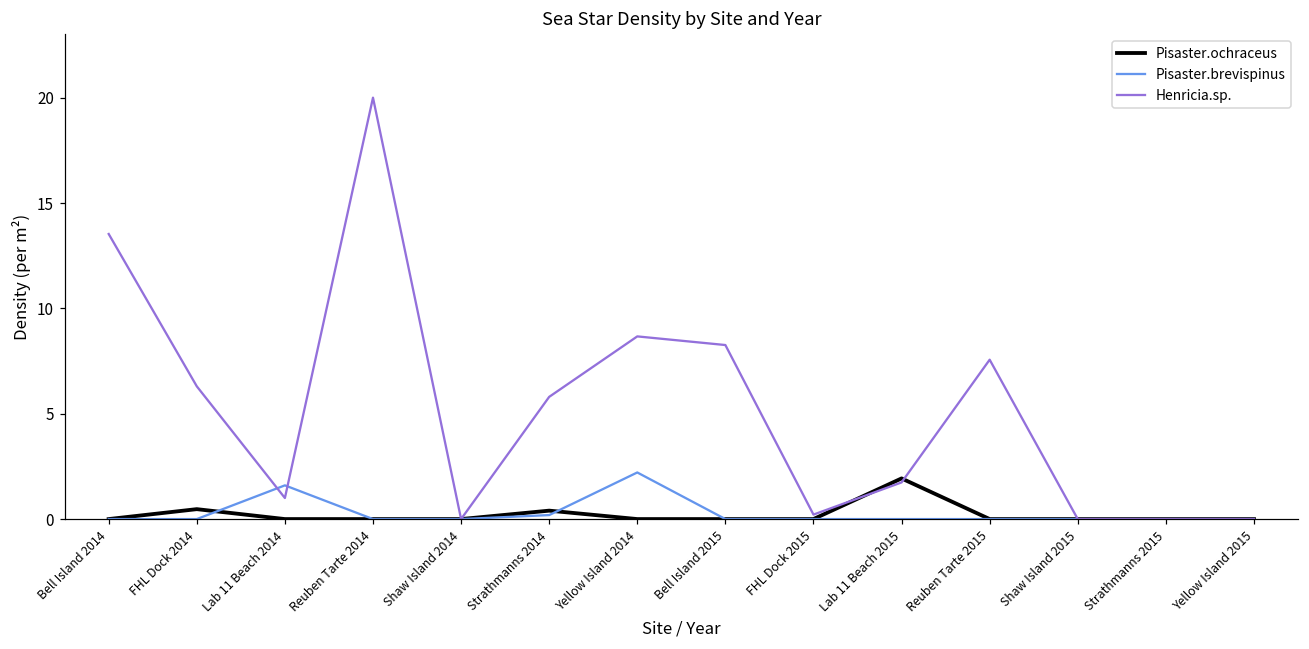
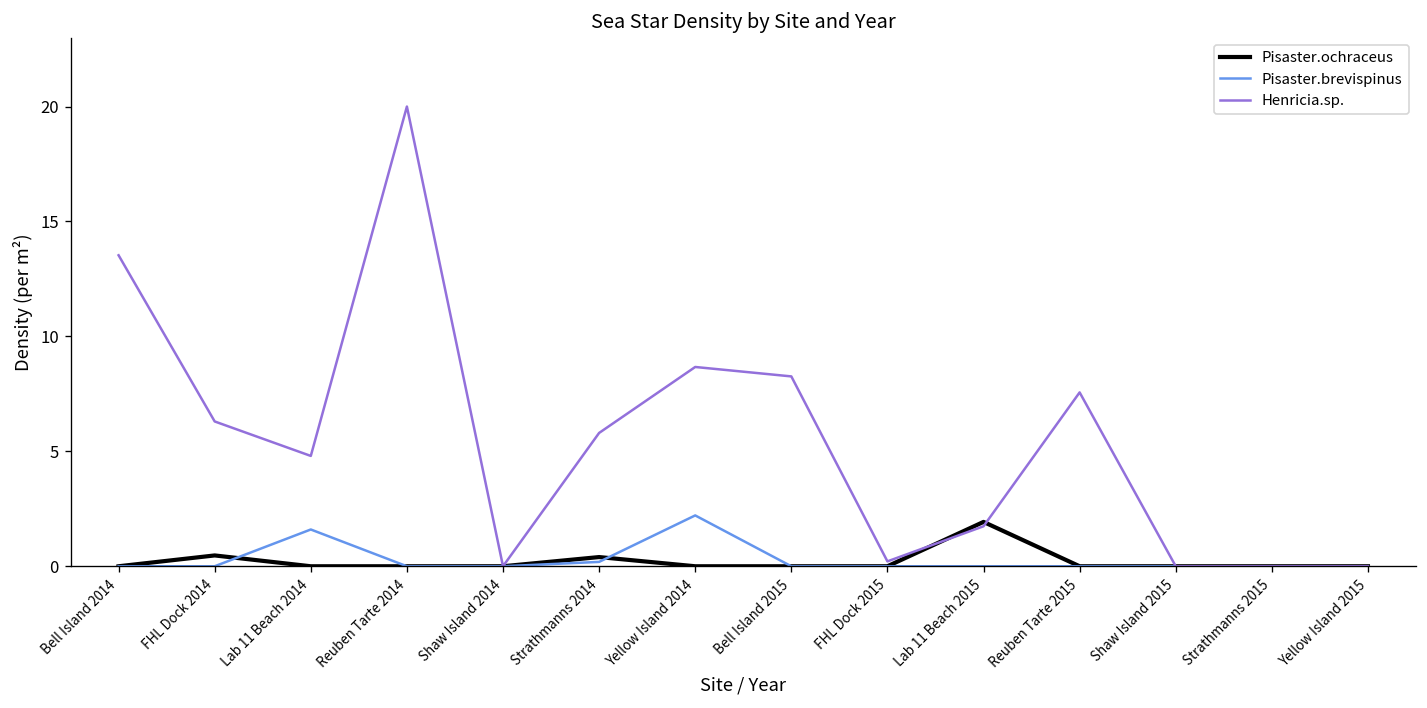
Henricia.sp., Lab 11 Beach 2014: 1.0 -> 4.8
